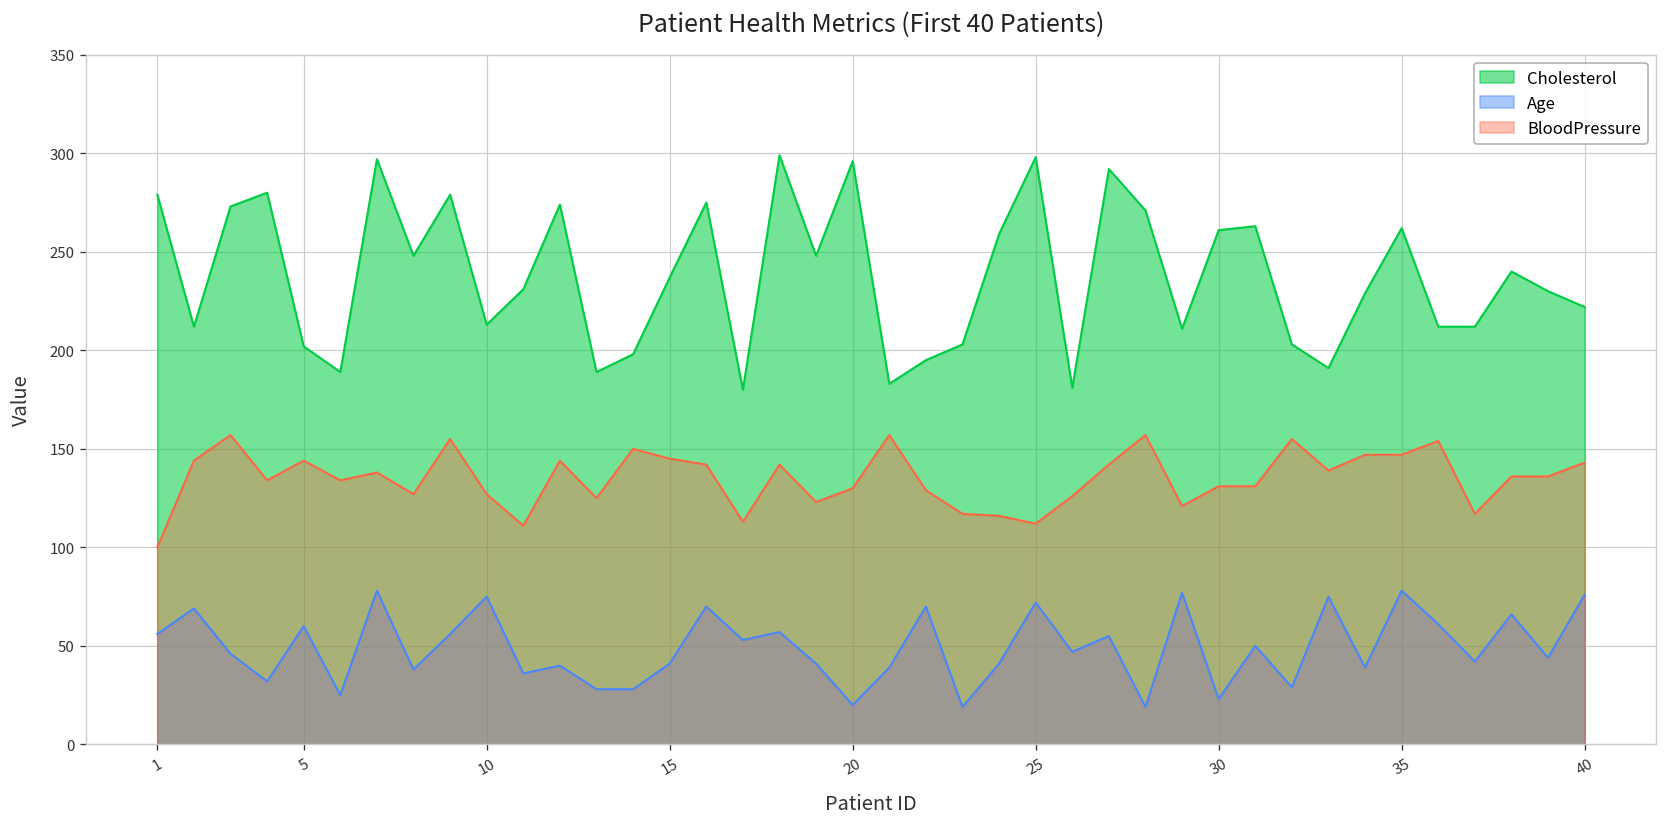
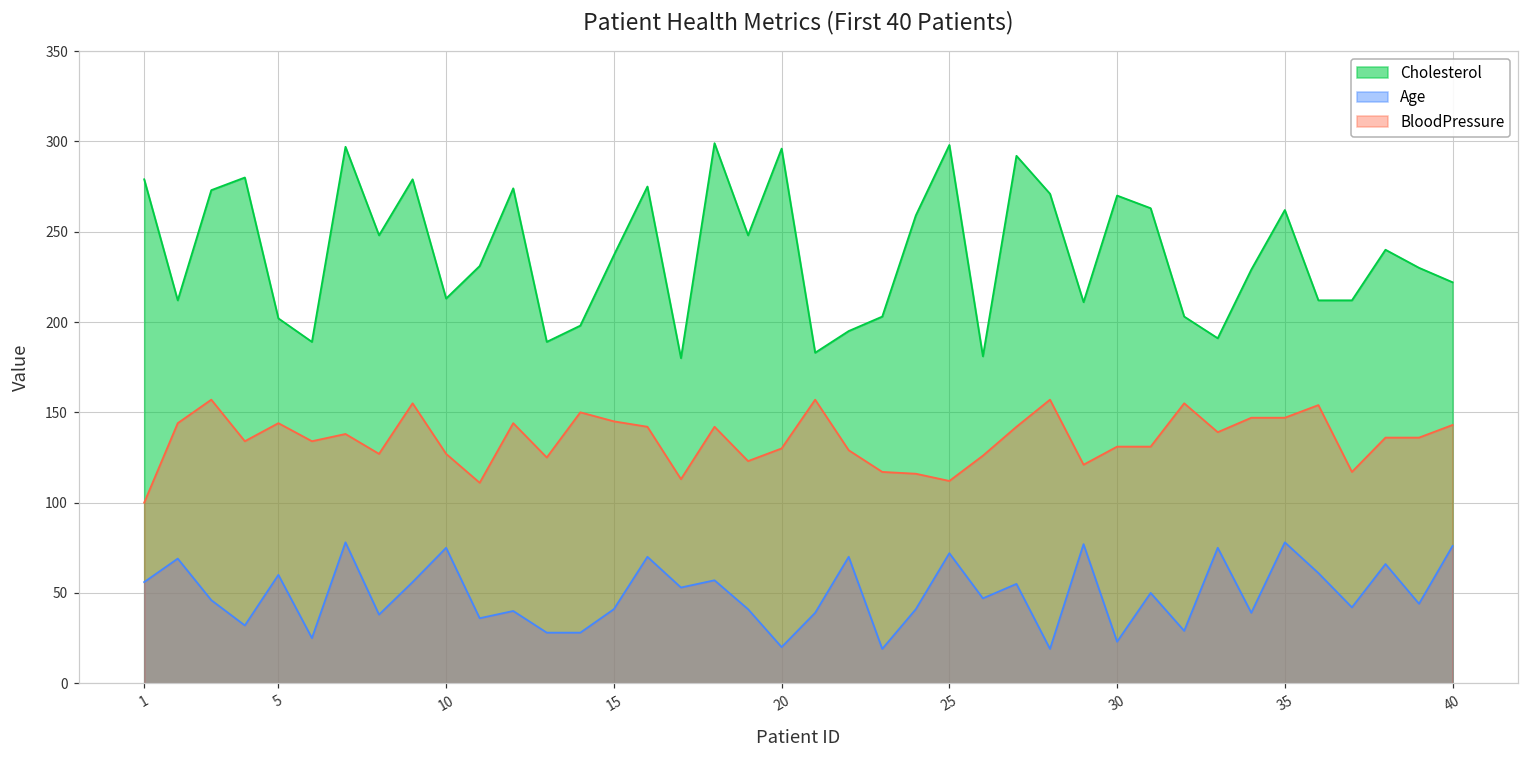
Cholesterol, 30: 261 -> 270
